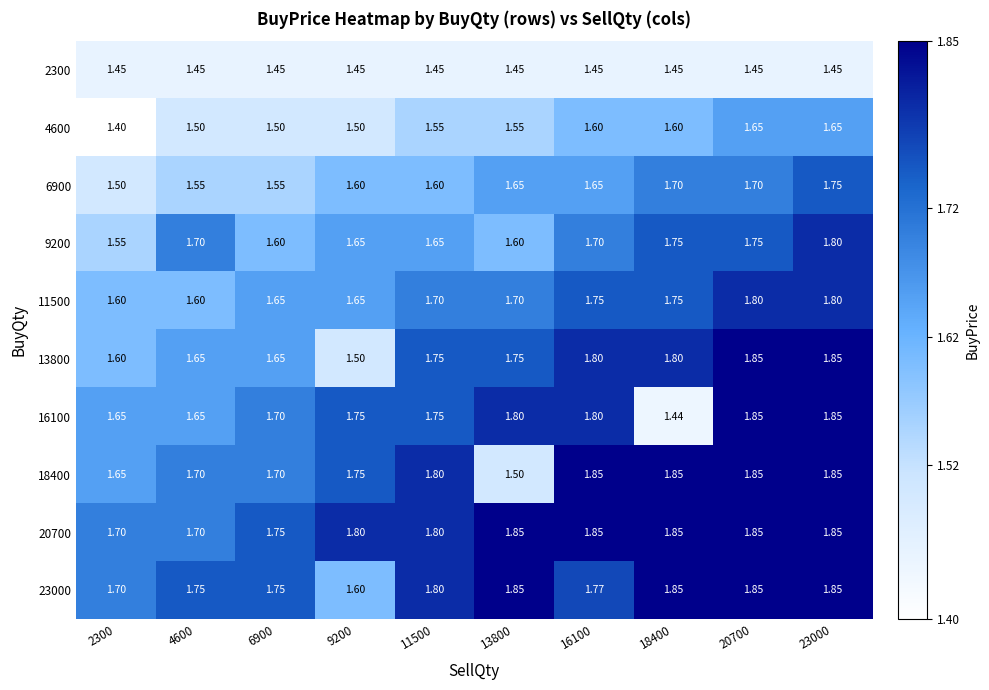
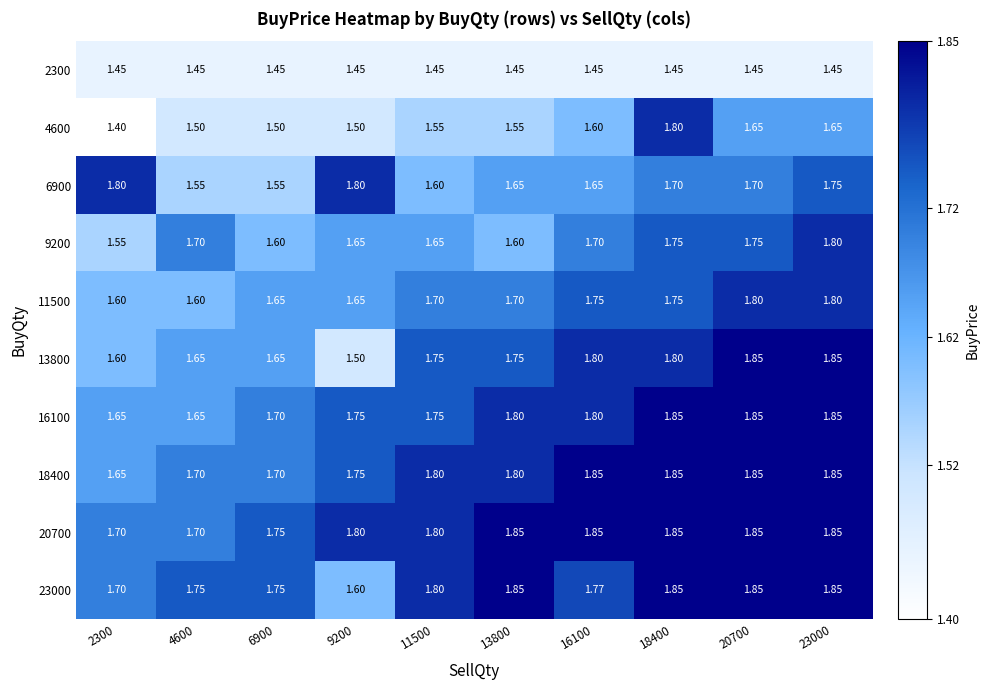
4600, 18400: 1.60 -> 1.80
6900, 2300: 1.50 -> 1.80
6900, 9200: 1.60 -> 1.80
16100, 18400: 1.44 -> 1.85
18400, 13800: 1.50 -> 1.80
